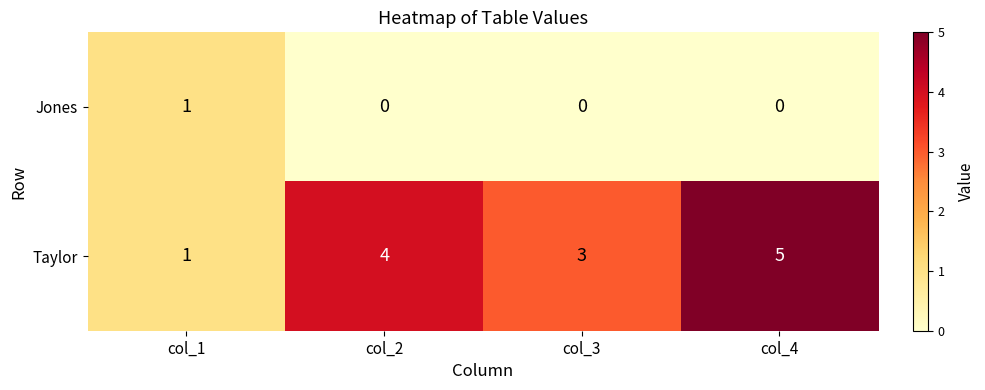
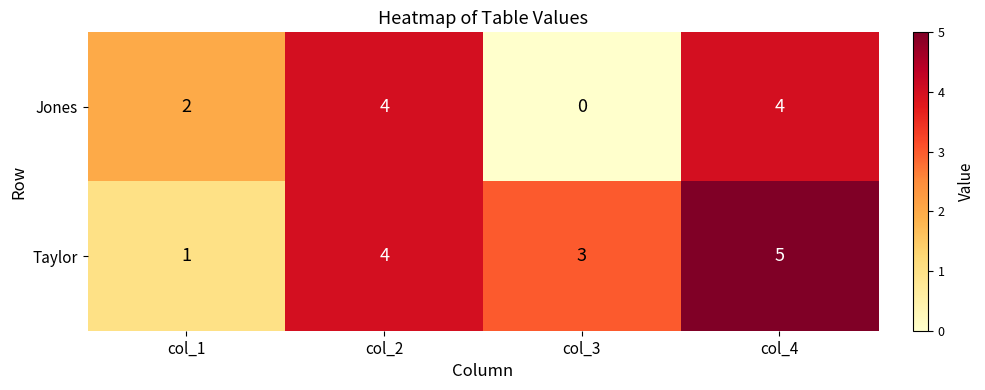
Jones, col_1: 1 -> 2
Jones, col_2: 0 -> 4
Jones, col_4: 0 -> 4
